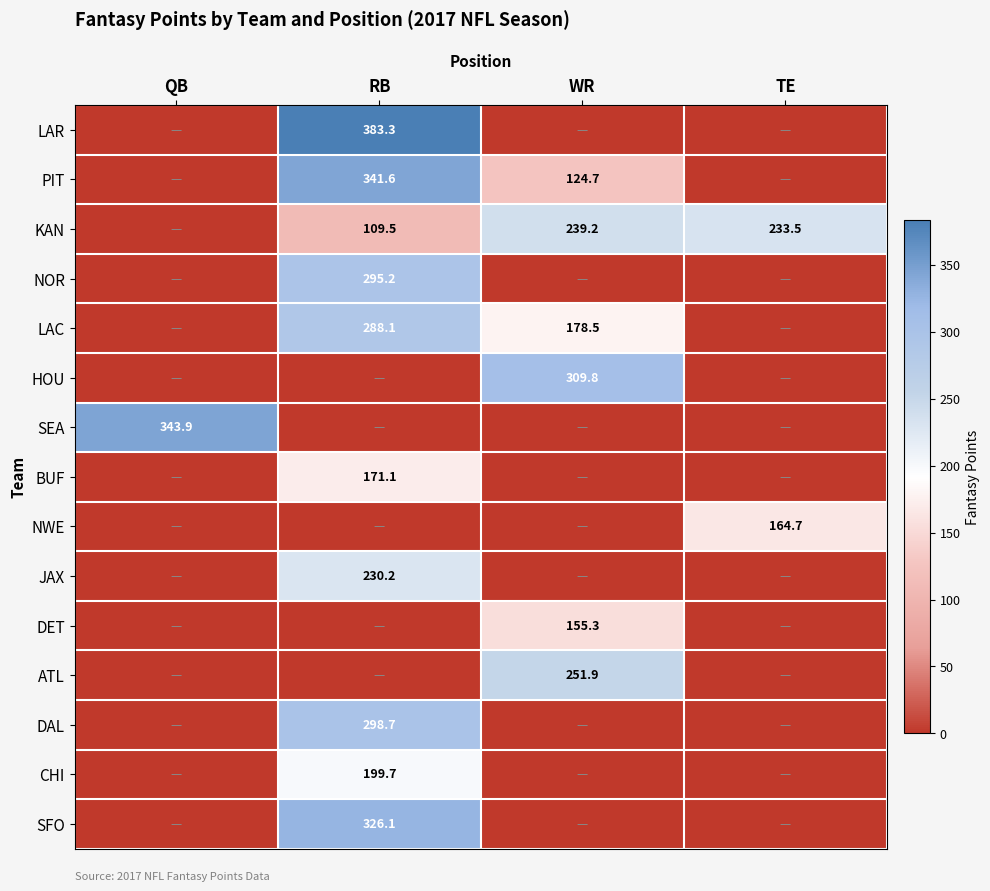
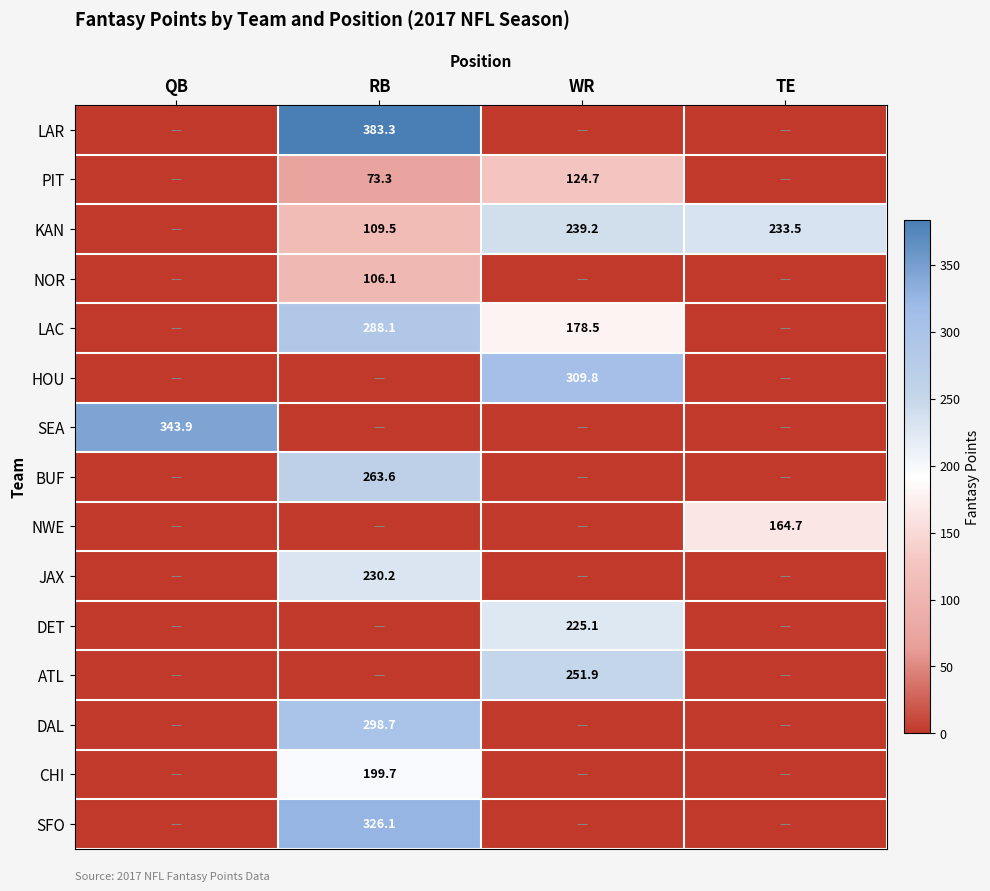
PIT, RB: 341.6 -> 73.3
NOR, RB: 295.2 -> 106.1
BUF, RB: 171.1 -> 263.6
DET, WR: 155.3 -> 225.1
